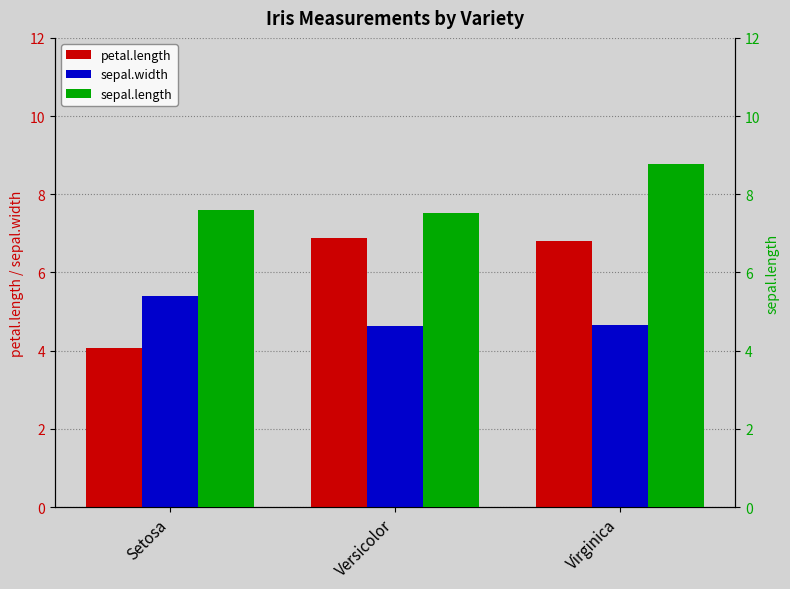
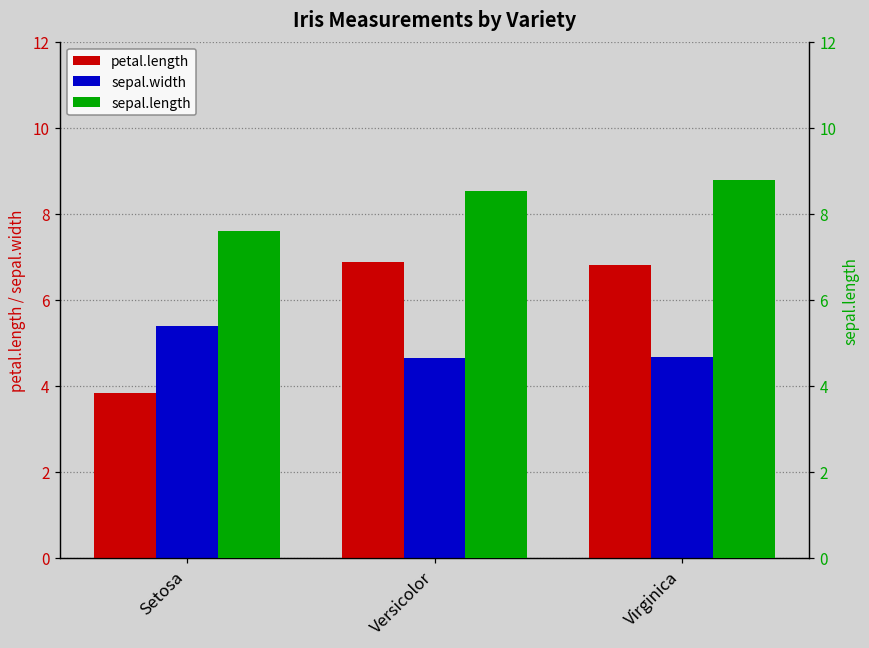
petal.length, Setosa: 4.1 -> 3.8
sepal.length, Versicolor: 7.5 -> 8.5
